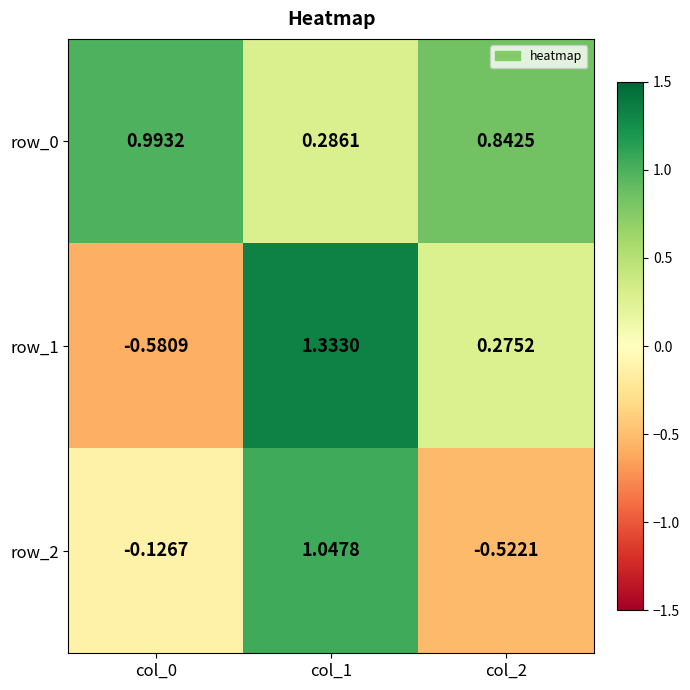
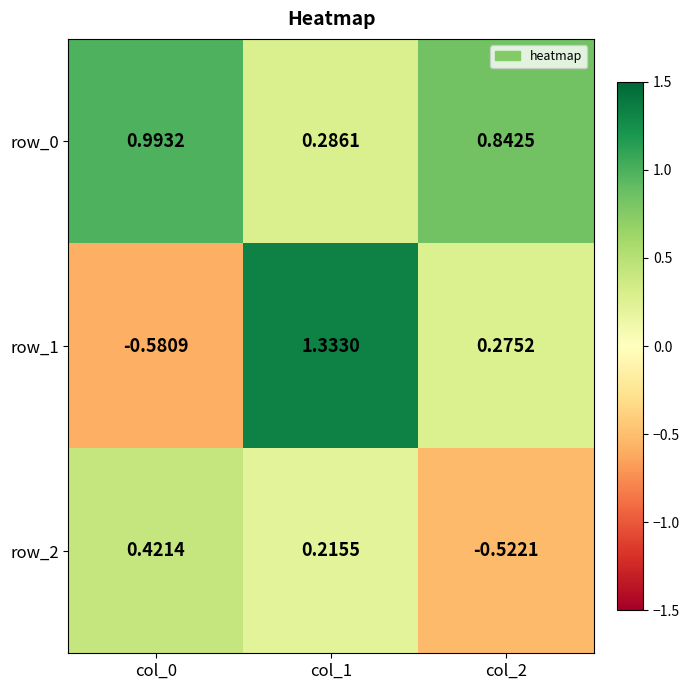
row_2, col_0: -0.1267 -> 0.4214
row_2, col_1: 1.0478 -> 0.2155
